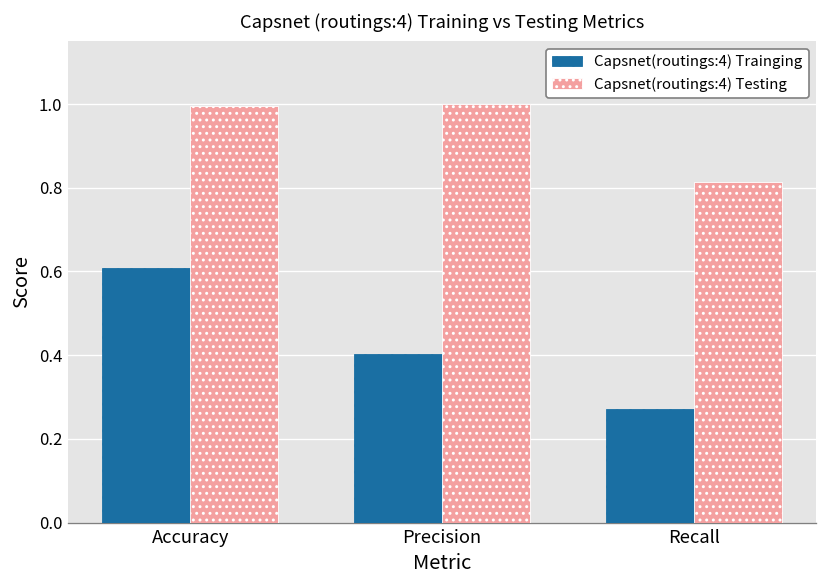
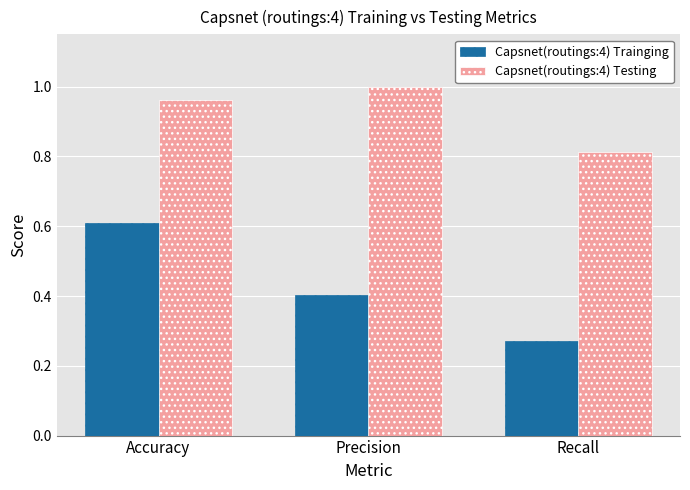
Capsnet(routings:4) Testing, Accuracy: 0.99 -> 0.96
